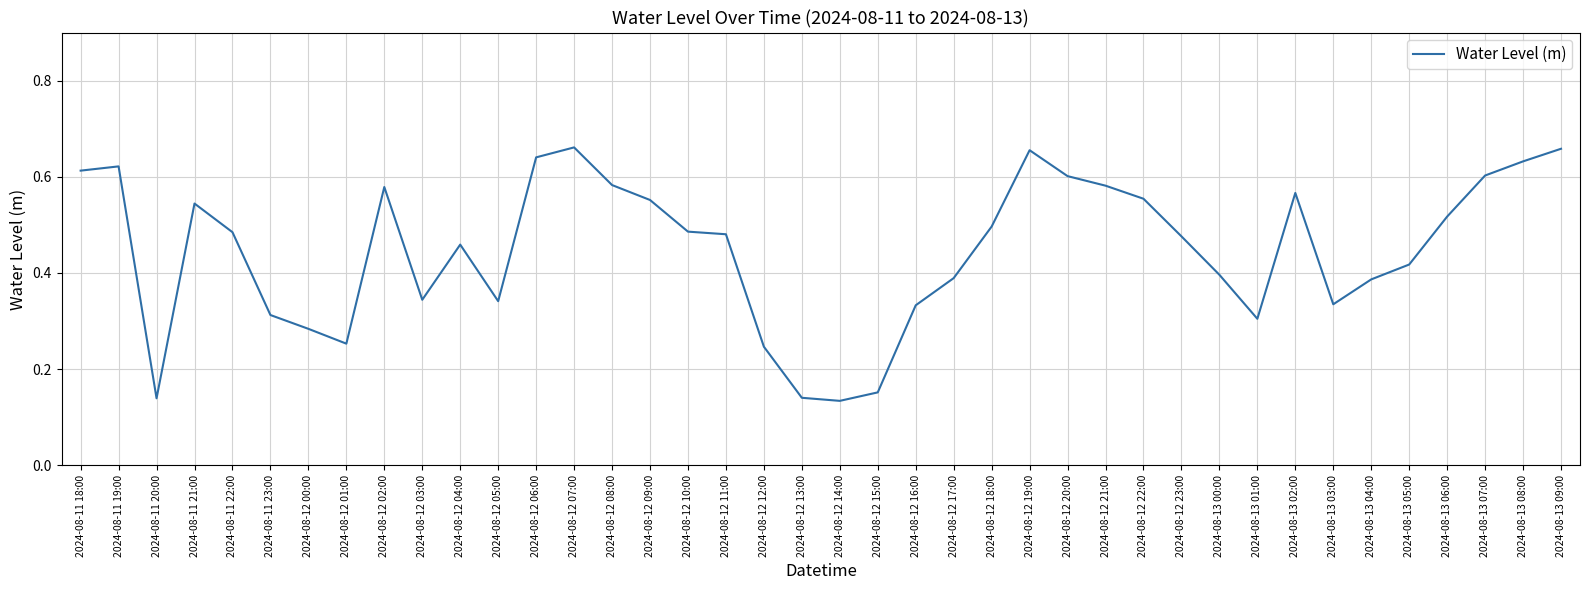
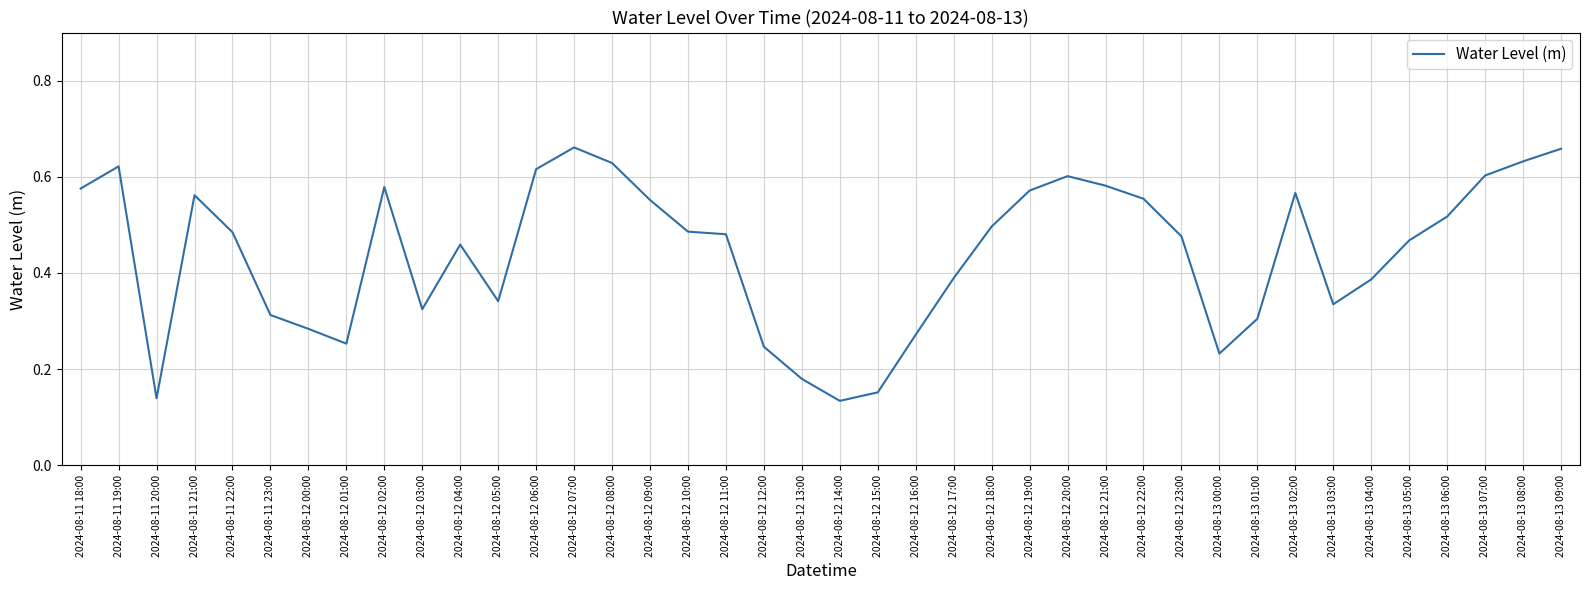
2024-08-11 18:00: 0.61 -> 0.58
2024-08-11 21:00: 0.54 -> 0.56
2024-08-12 03:00: 0.34 -> 0.32
2024-08-12 06:00: 0.64 -> 0.62
2024-08-12 08:00: 0.58 -> 0.63
2024-08-12 13:00: 0.14 -> 0.18
2024-08-12 16:00: 0.33 -> 0.27
2024-08-12 19:00: 0.66 -> 0.57
2024-08-13 00:00: 0.40 -> 0.23
2024-08-13 05:00: 0.42 -> 0.47
